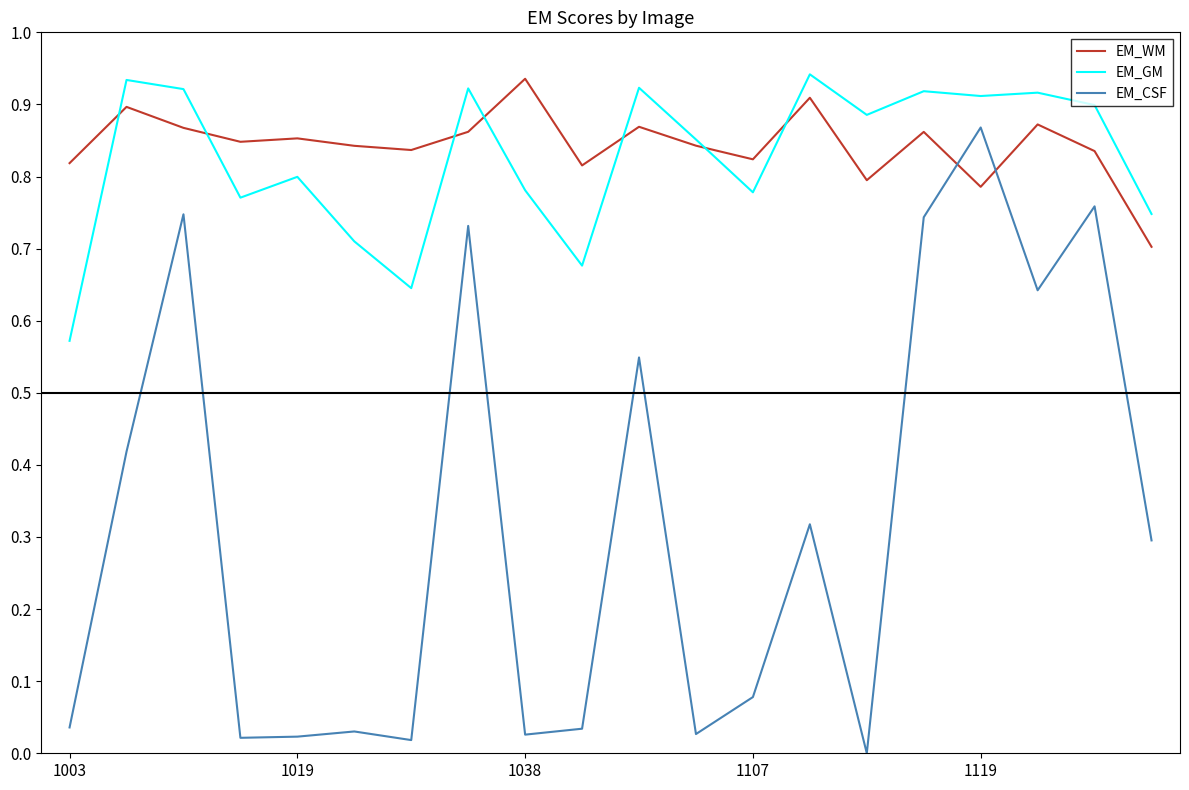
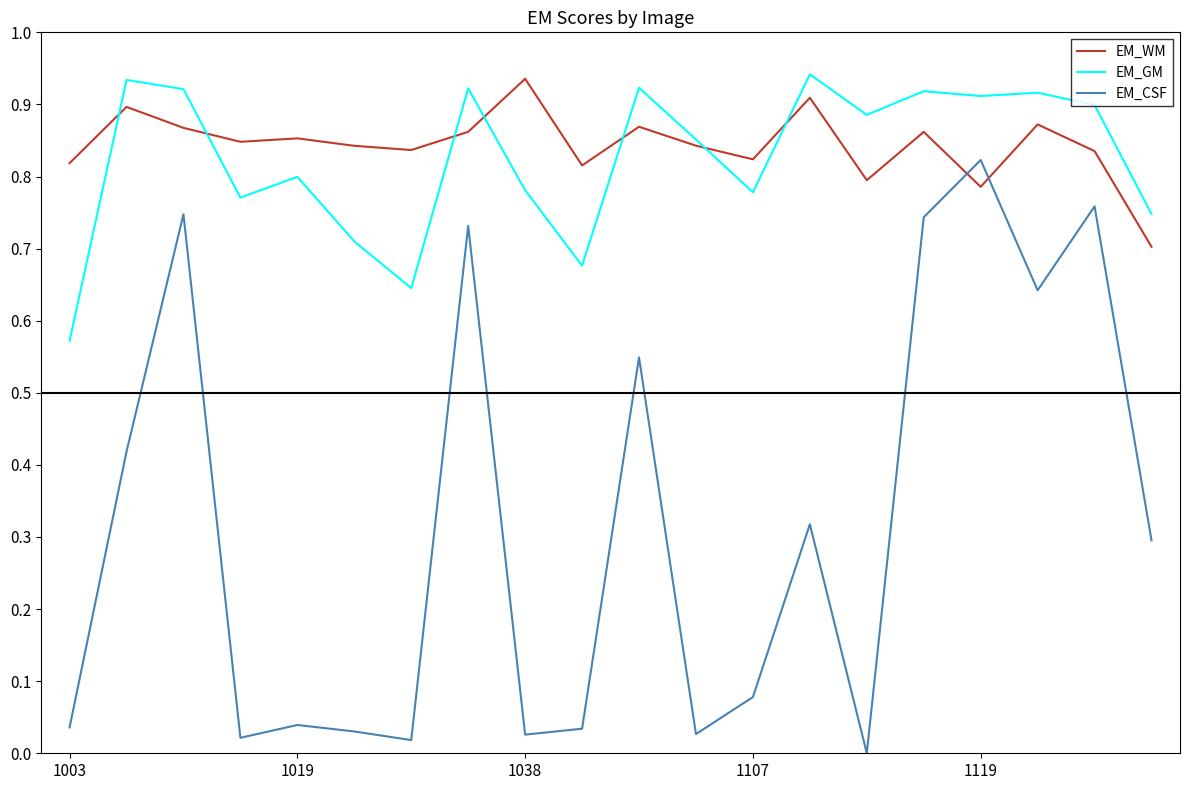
EM_CSF, 1019: 0.02 -> 0.04
EM_CSF, 1119: 0.87 -> 0.82
